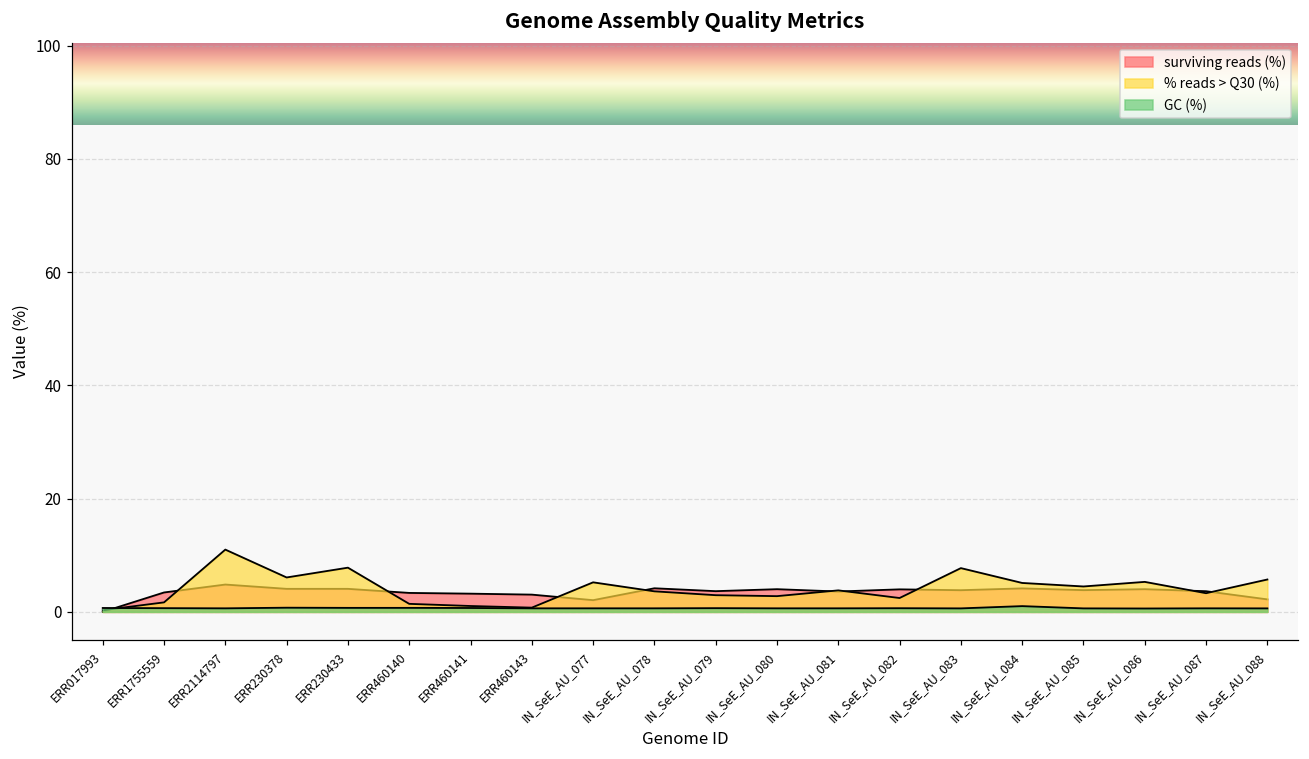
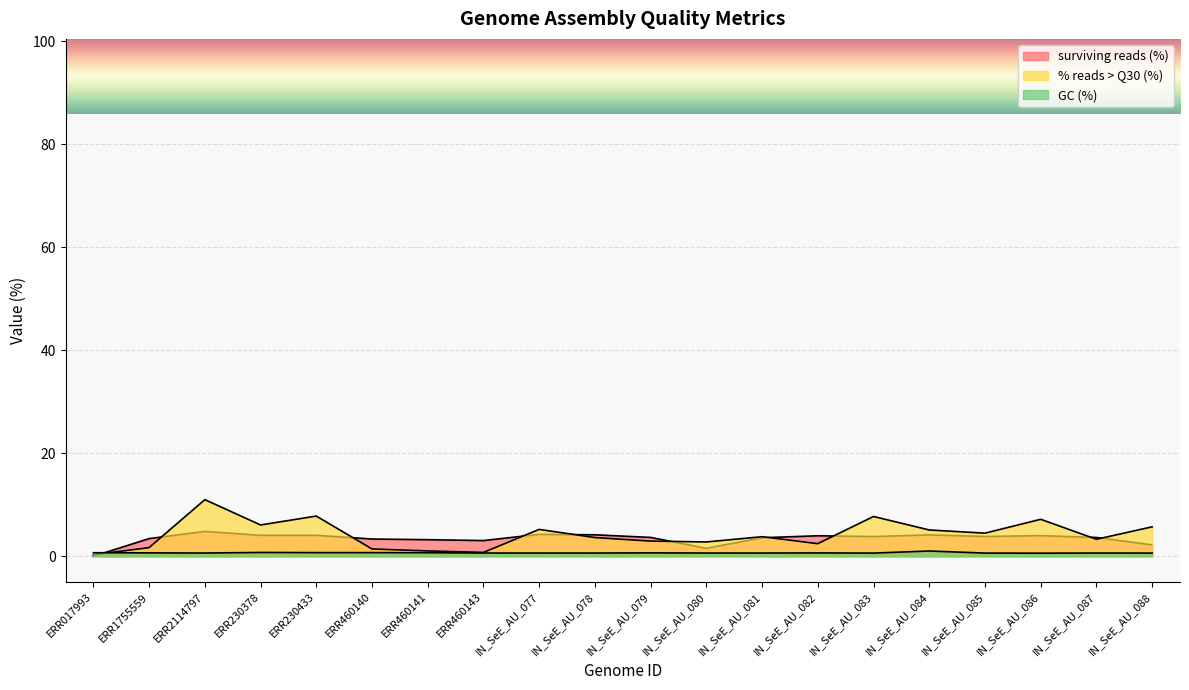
surviving reads (%), IN_SeE_AU_077: 2 -> 4
surviving reads (%), IN_SeE_AU_080: 4 -> 2
% reads > Q30 (%), IN_SeE_AU_086: 5 -> 7
